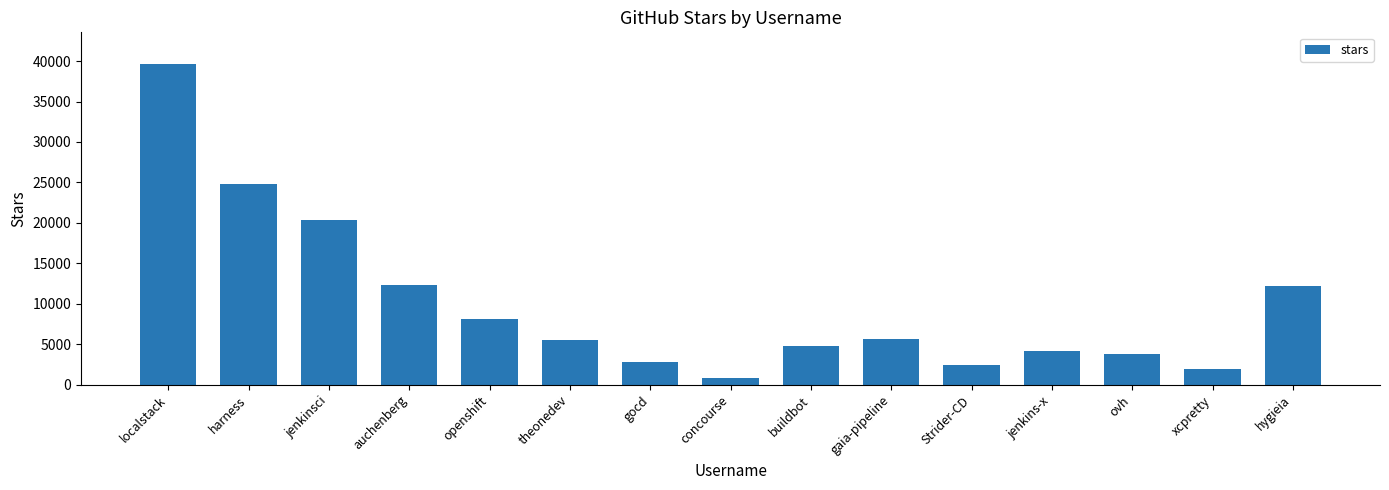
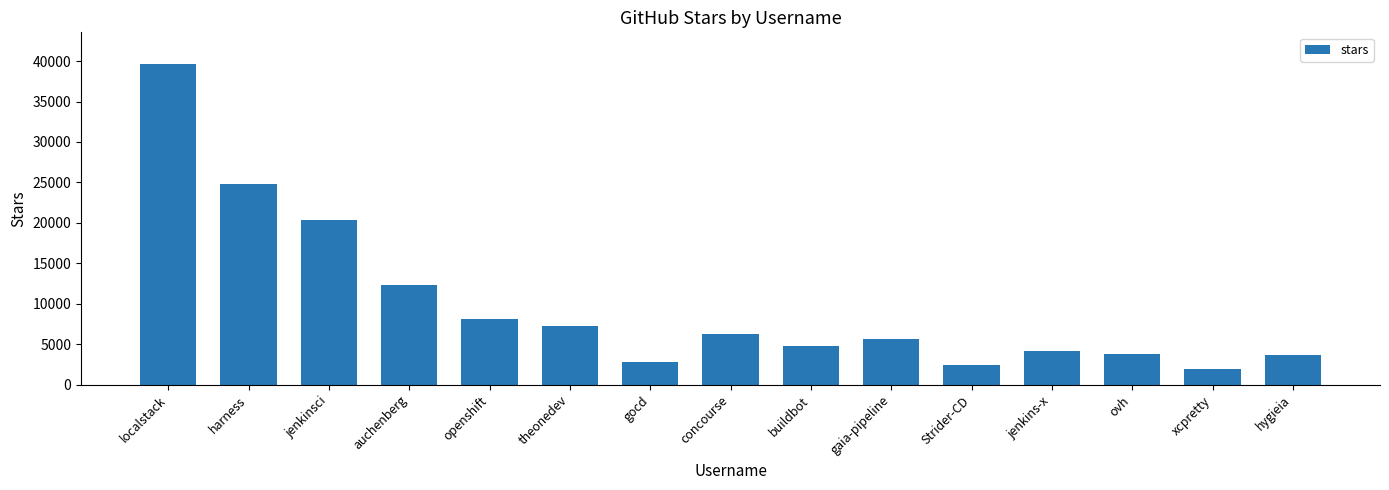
theonedev: 5000 -> 7000
concourse: 1000 -> 6000
hygieia: 12000 -> 4000
